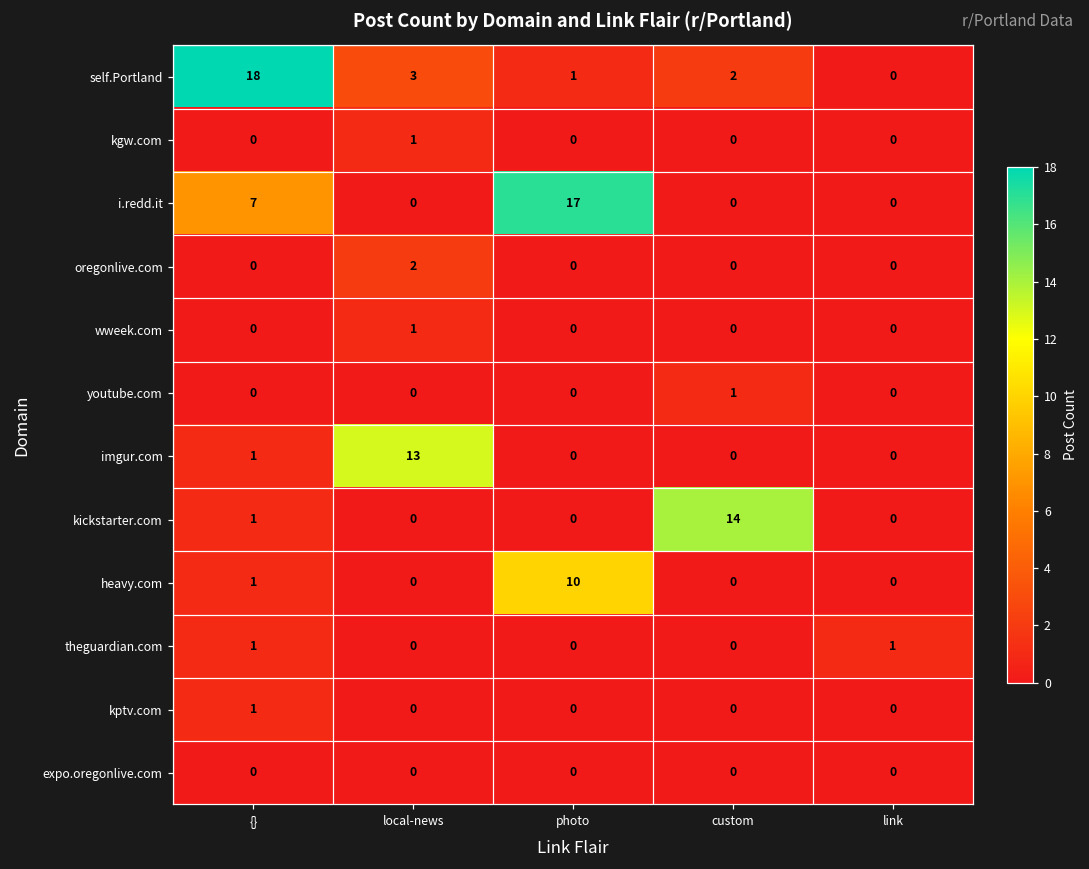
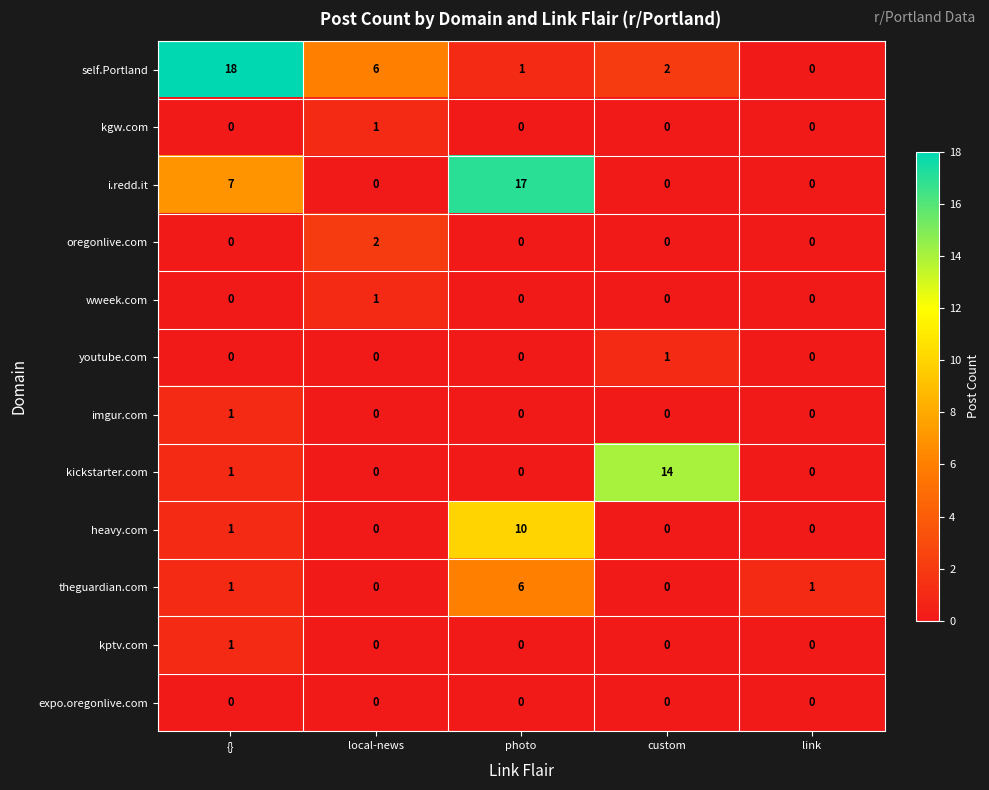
self.Portland, local-news: 3 -> 6
imgur.com, local-news: 13 -> 0
theguardian.com, photo: 0 -> 6
